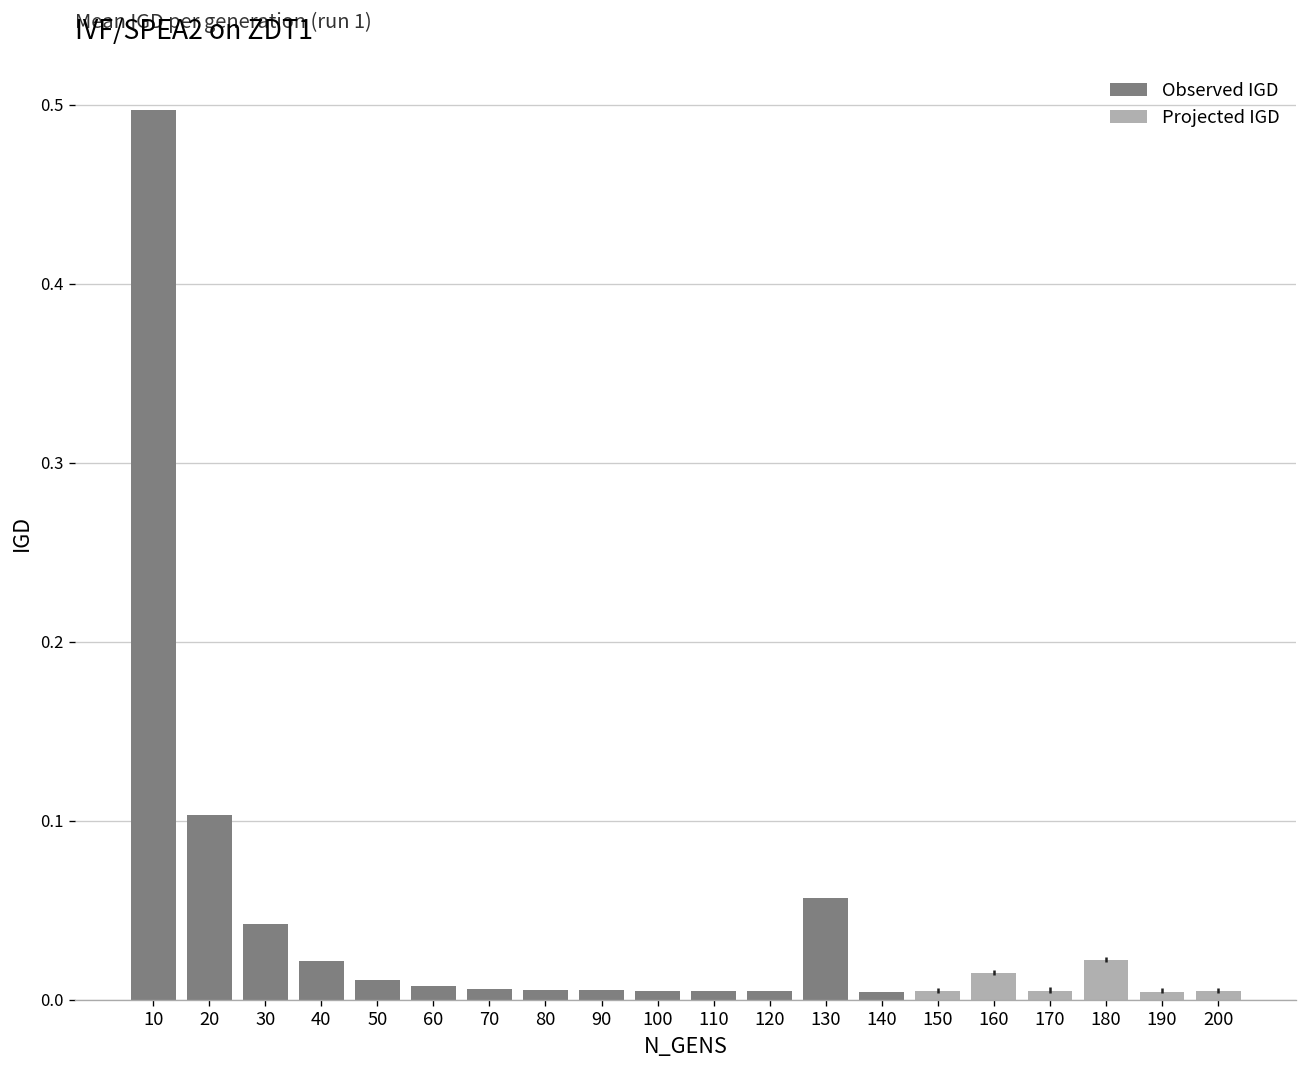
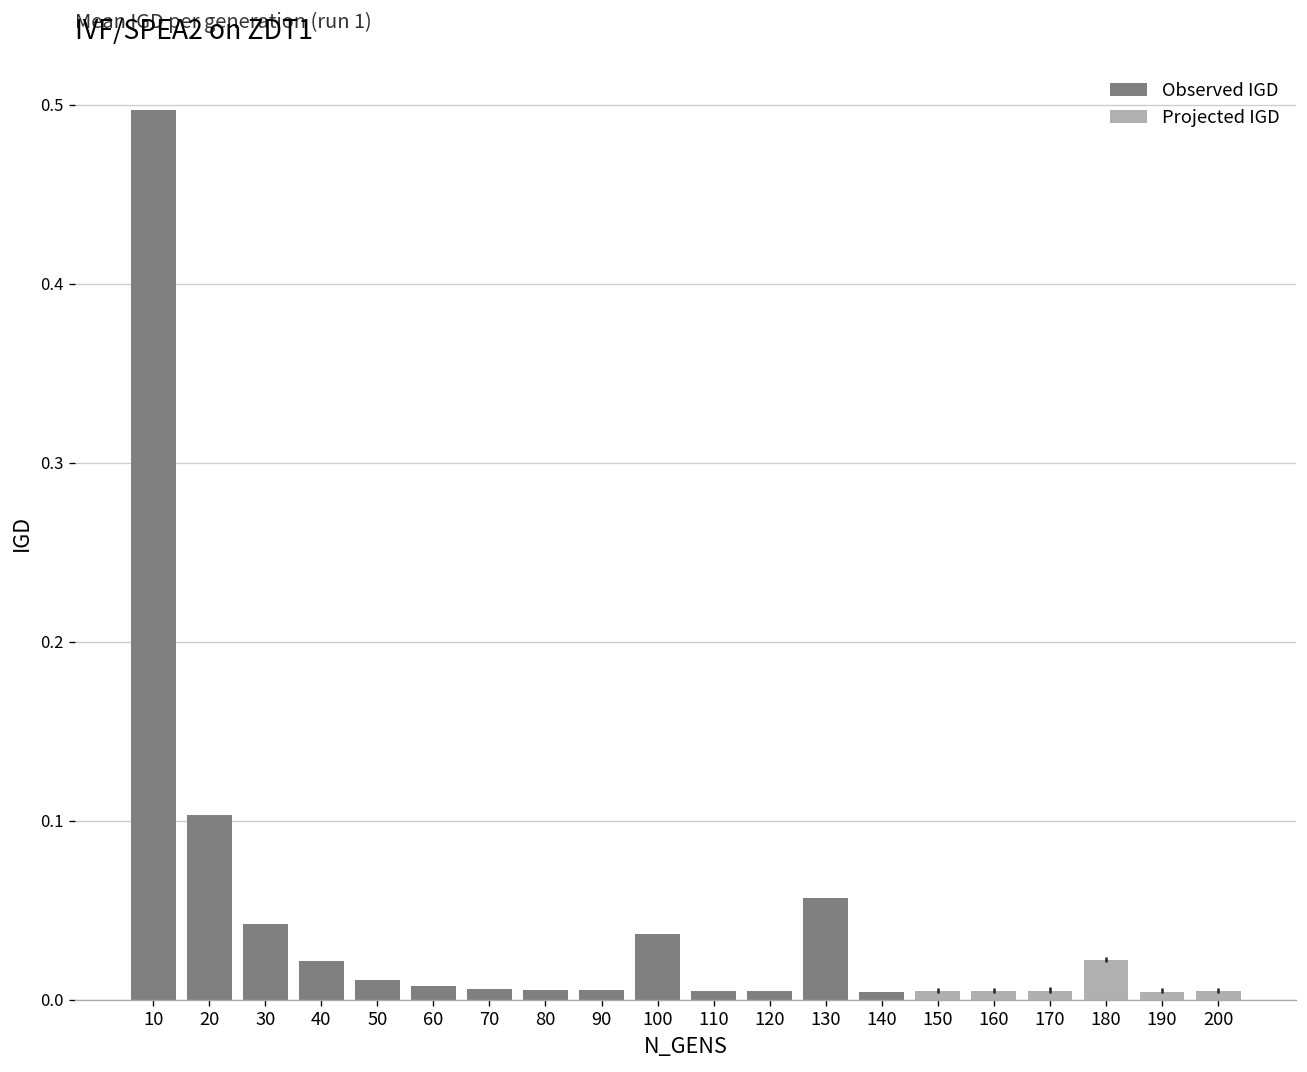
Observed IGD, 100: 0.005 -> 0.037
Projected IGD, 160: 0.015 -> 0.005
